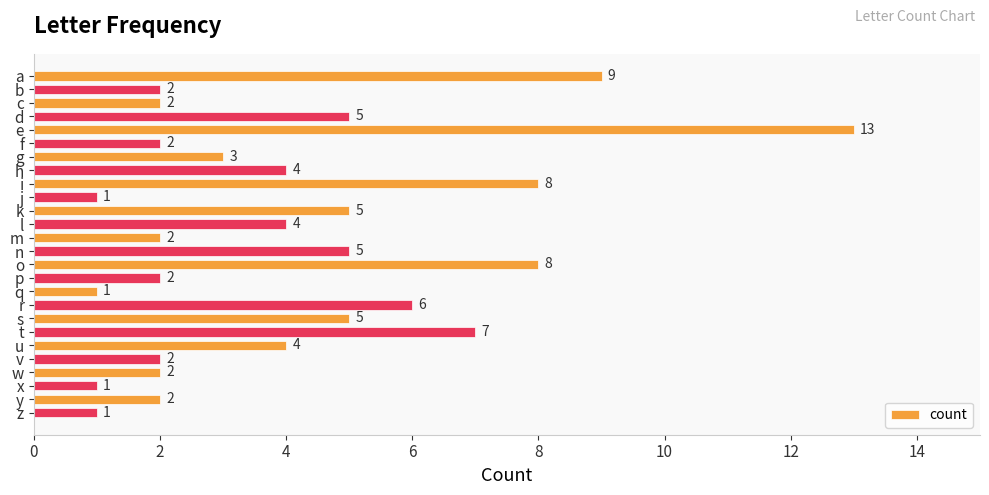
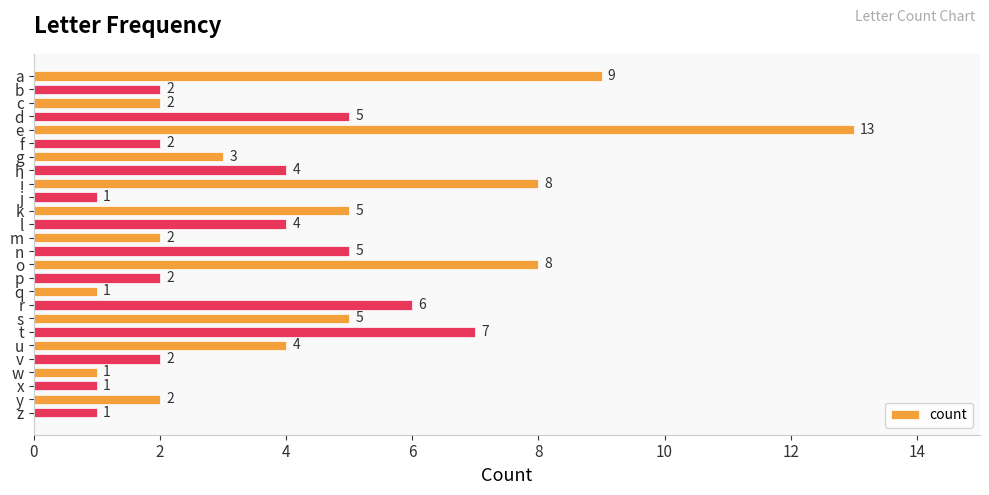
w: 2 -> 1
